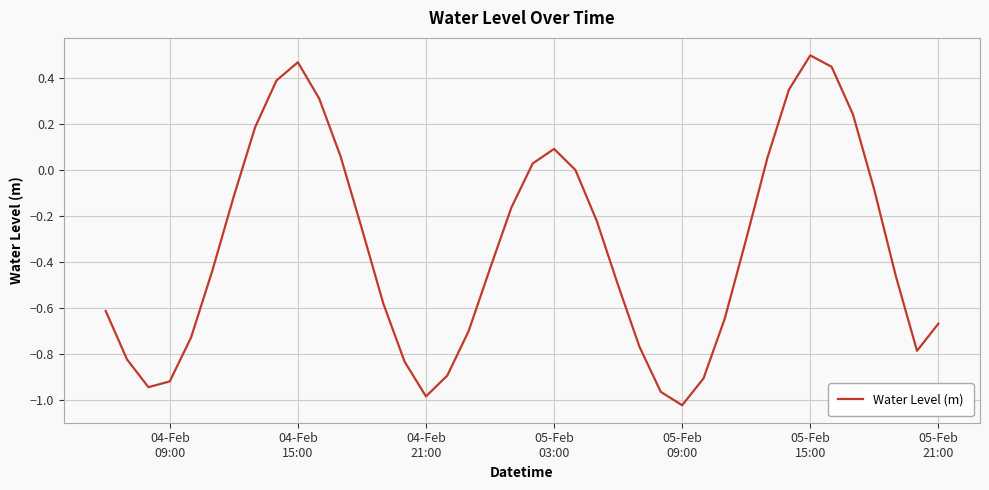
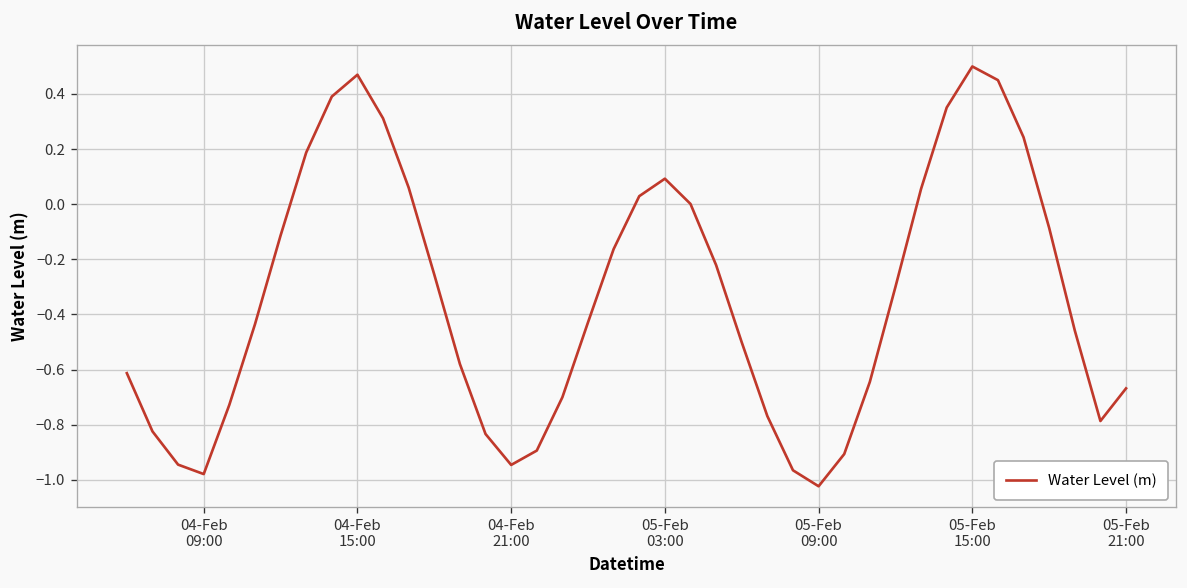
04-Feb 09:00: -0.92 -> -0.98
04-Feb 21:00: -0.98 -> -0.95
